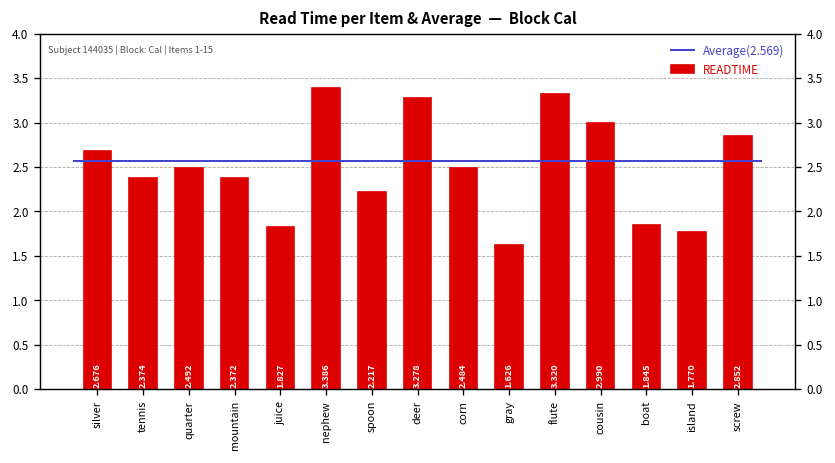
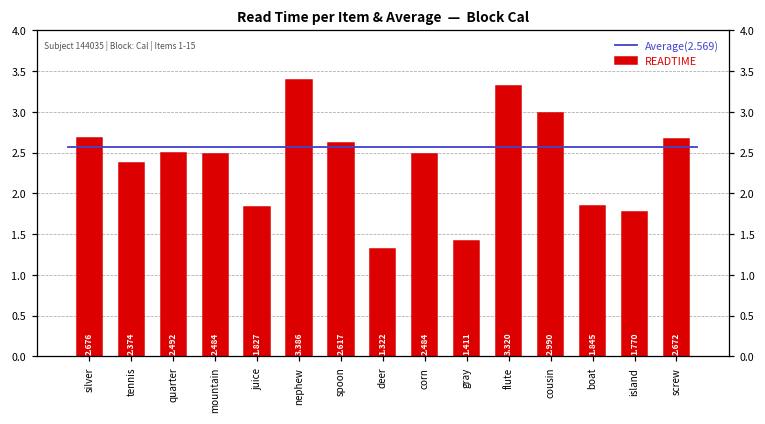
READTIME, mountain: 2.372 -> 2.484
READTIME, spoon: 2.217 -> 2.617
READTIME, deer: 3.278 -> 1.322
READTIME, gray: 1.626 -> 1.411
READTIME, screw: 2.852 -> 2.672
